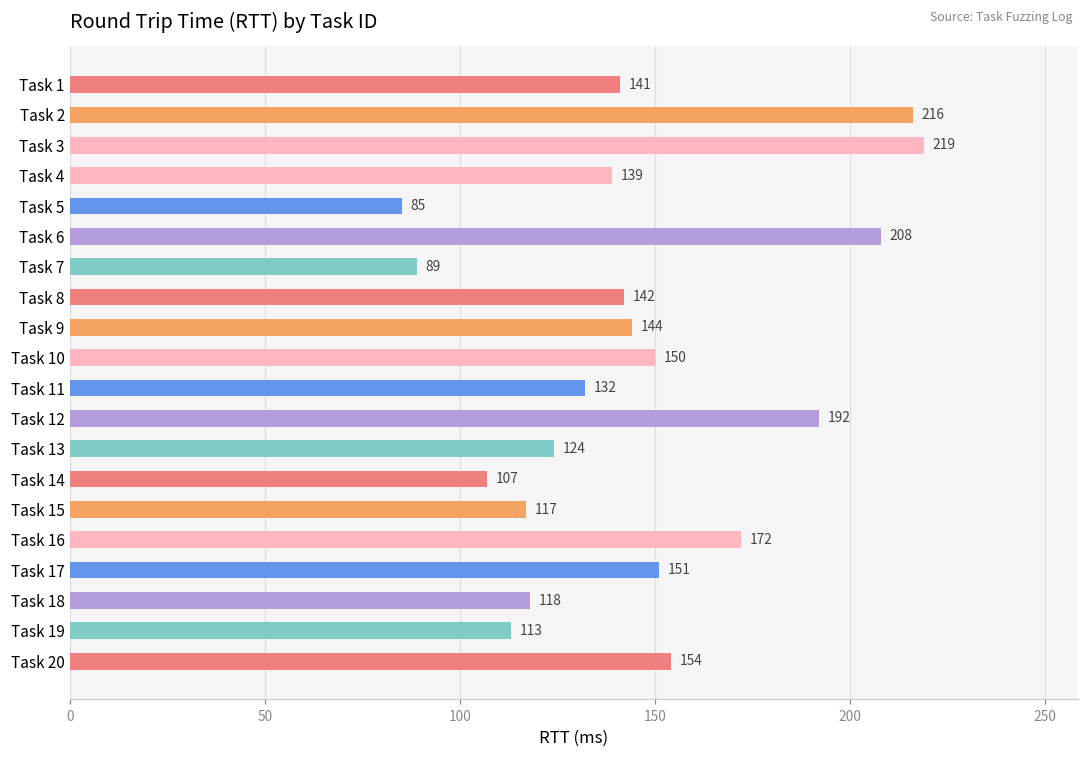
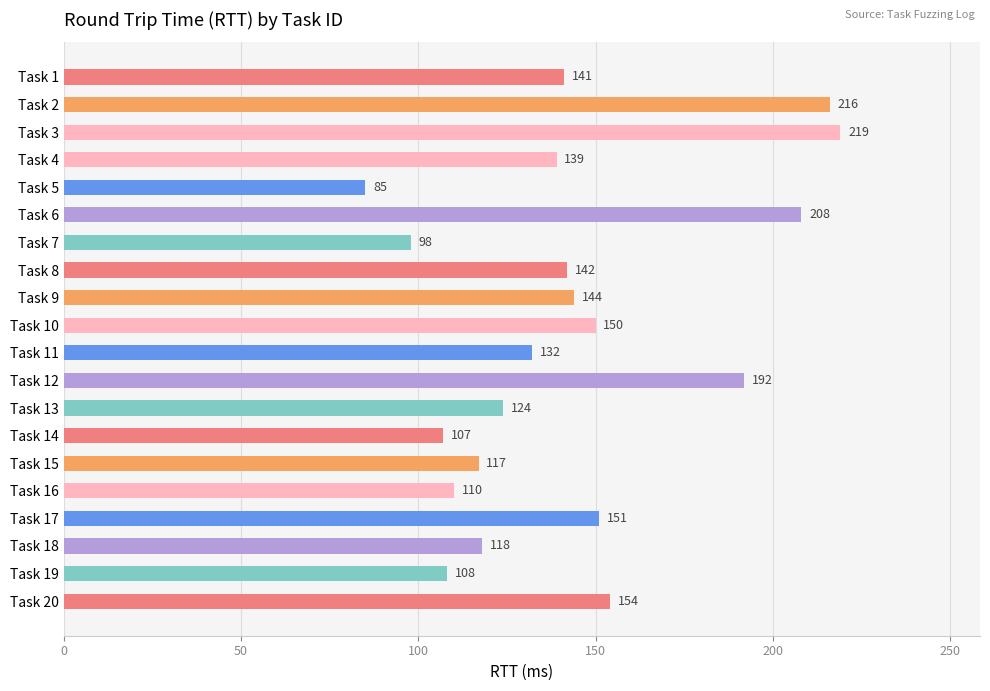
Task 7: 89 -> 98
Task 16: 172 -> 110
Task 19: 113 -> 108
